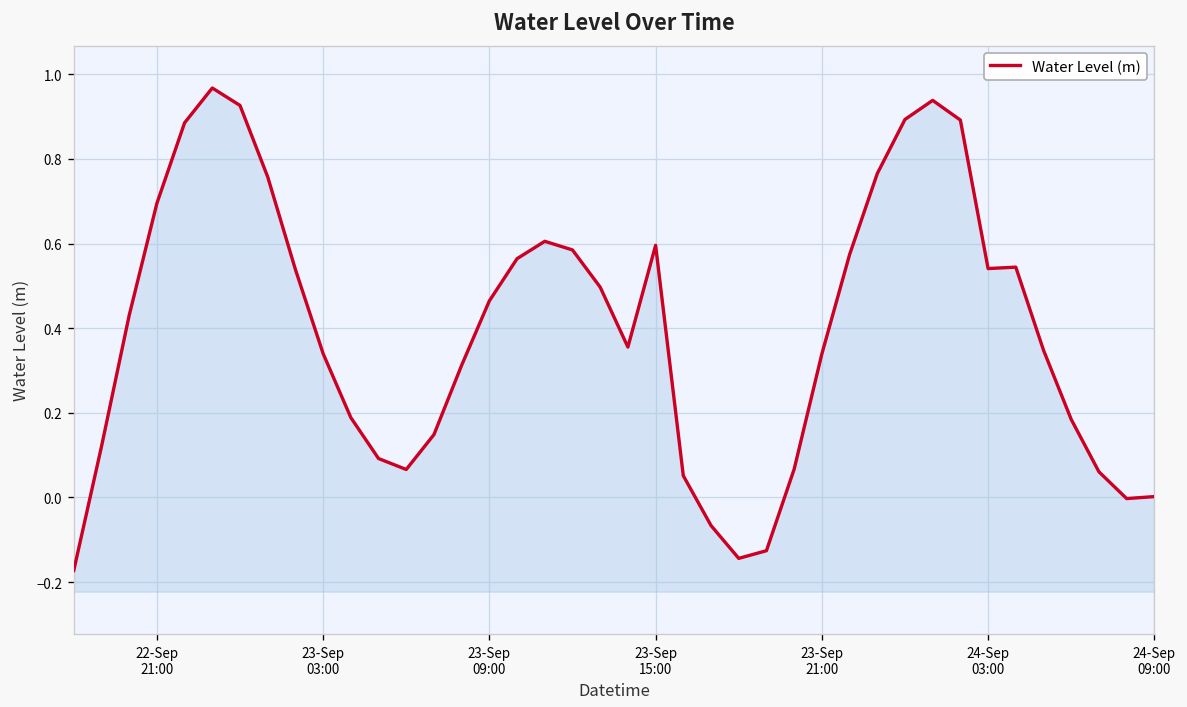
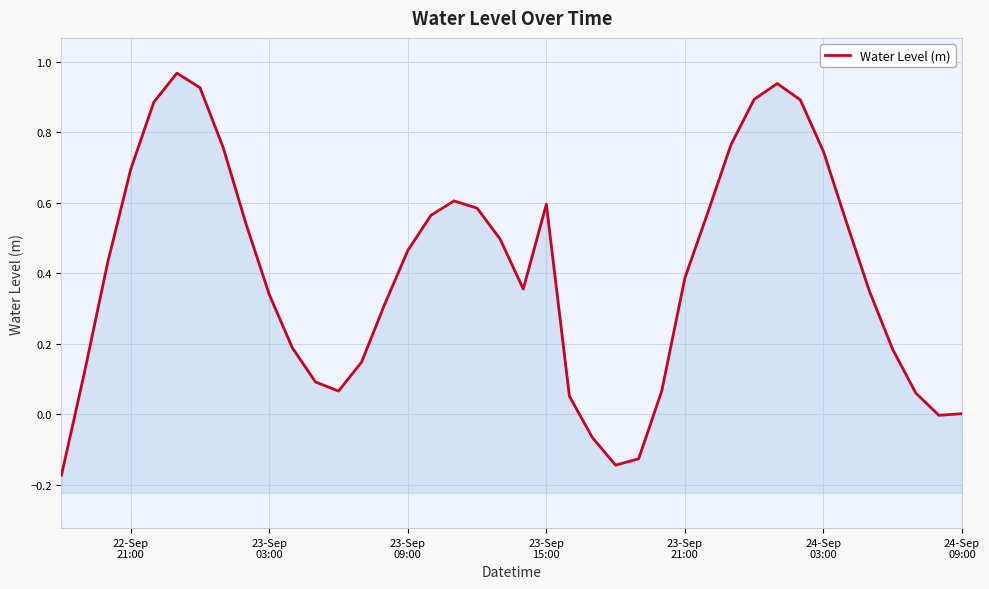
23-Sep 21:00: 0.34 -> 0.39
24-Sep 03:00: 0.54 -> 0.75
